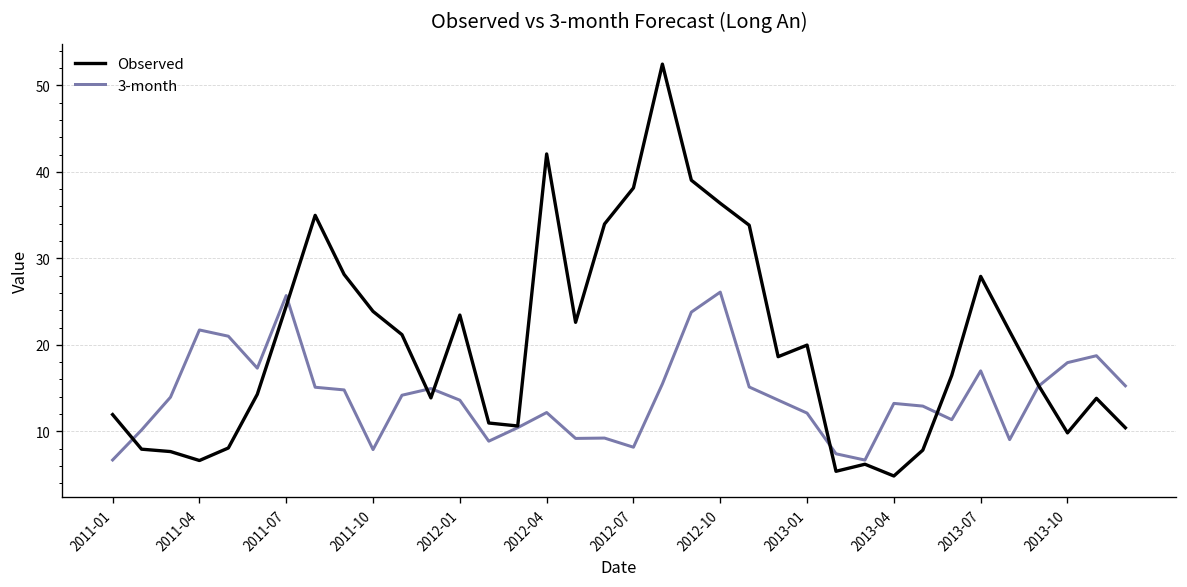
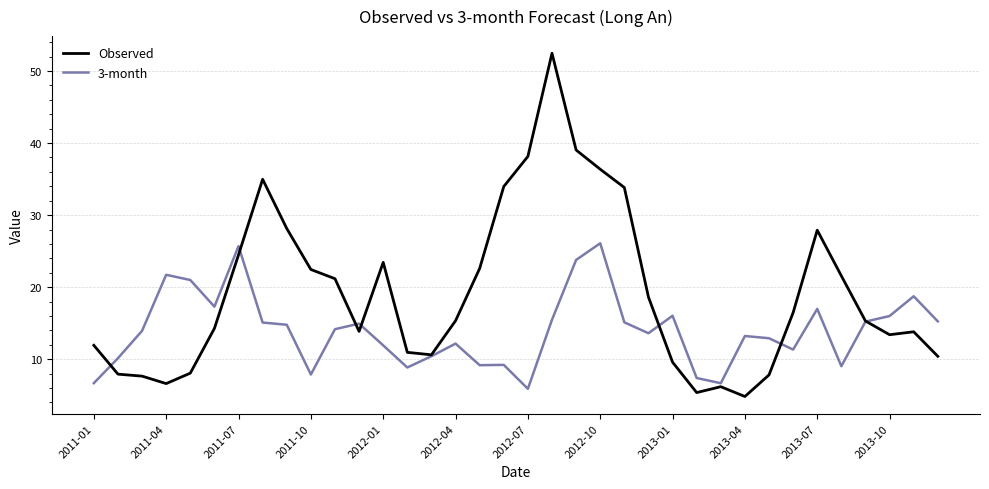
Observed, 2011-10: 24 -> 22
3-month, 2012-01: 14 -> 12
Observed, 2012-04: 42 -> 15
3-month, 2012-07: 8 -> 6
Observed, 2013-01: 20 -> 10
3-month, 2013-01: 12 -> 16
Observed, 2013-10: 10 -> 13
3-month, 2013-10: 18 -> 16
